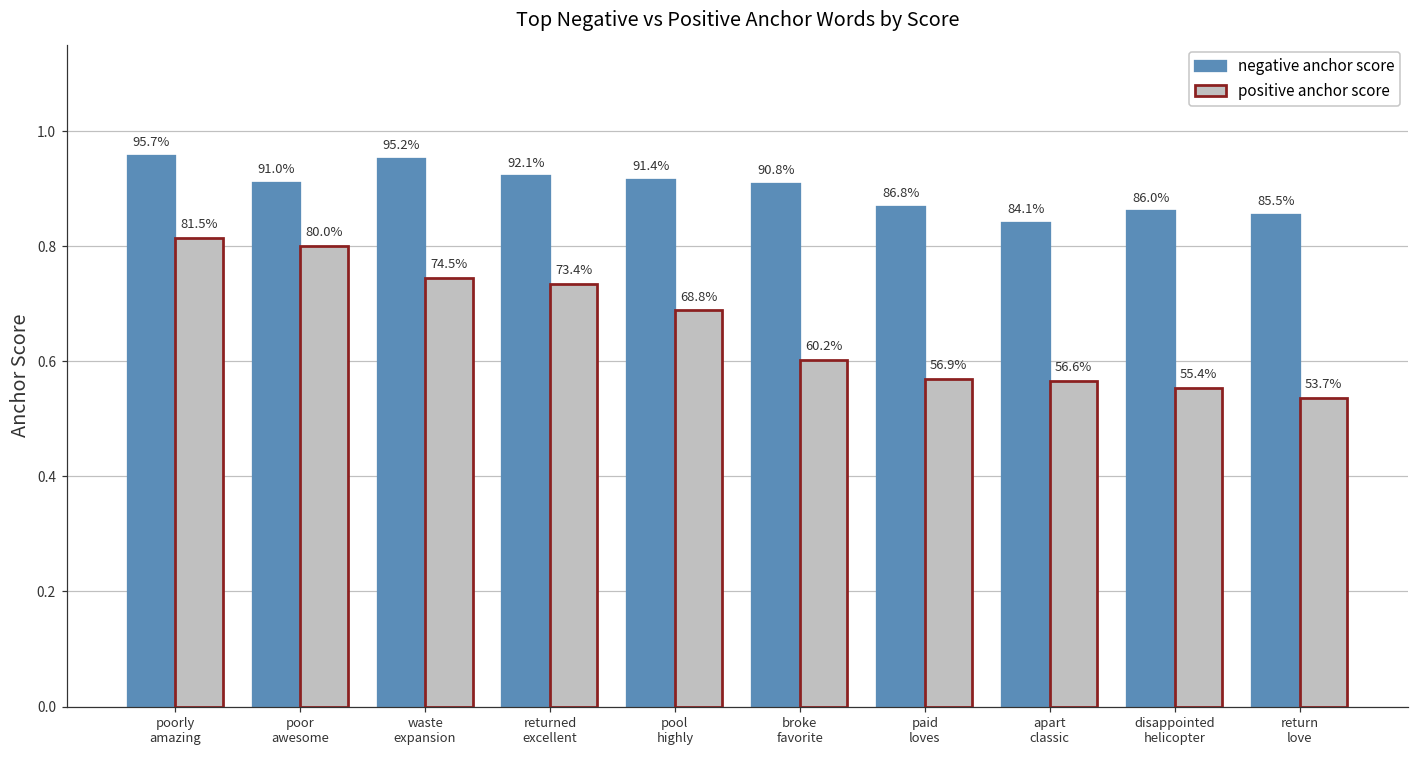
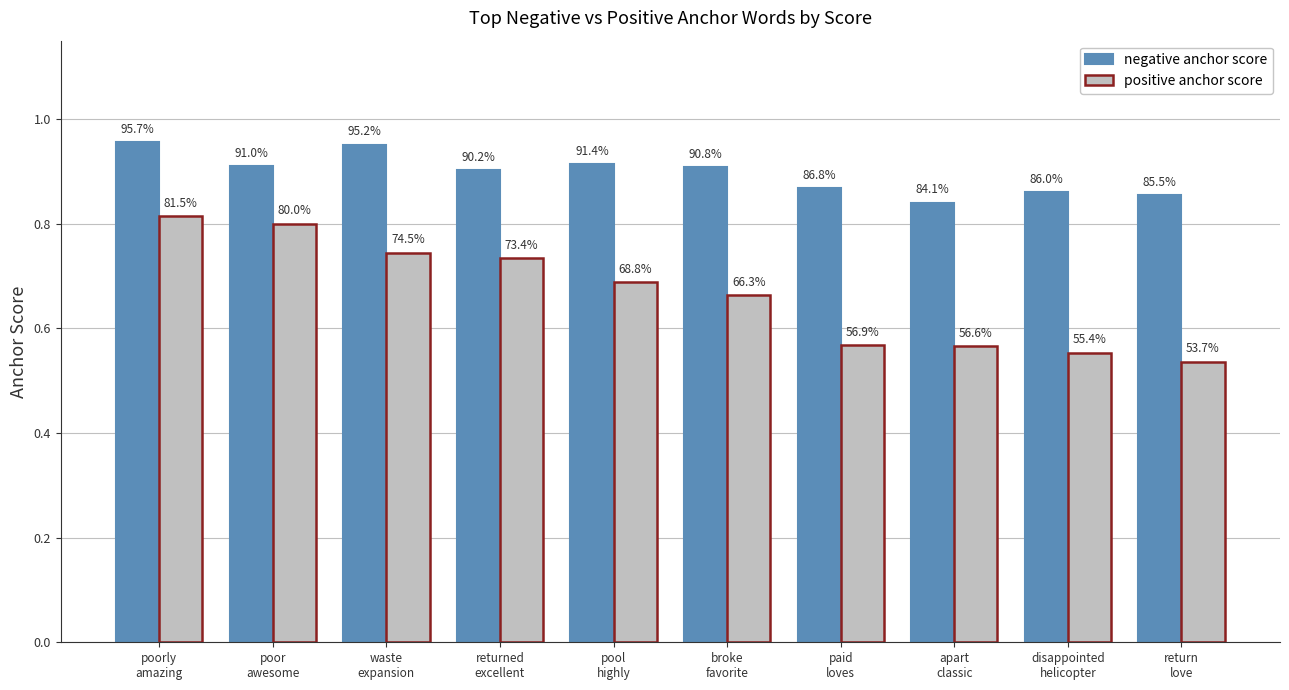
negative anchor score, returned excellent: 92.1% -> 90.2%
positive anchor score, broke favorite: 60.2% -> 66.3%
